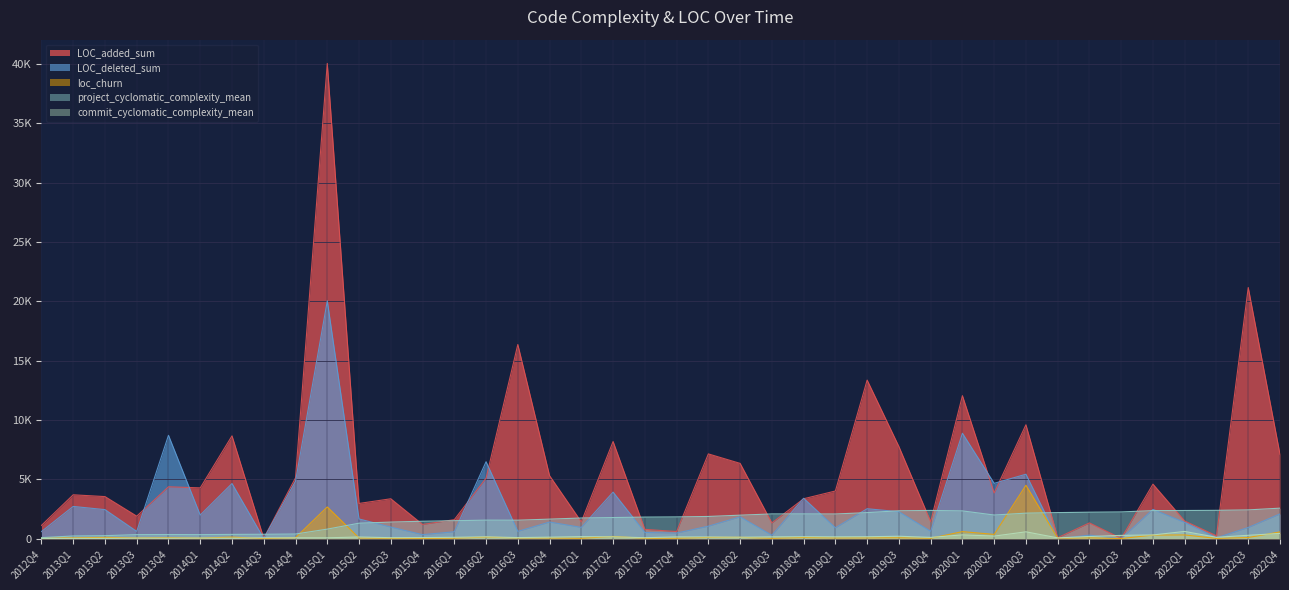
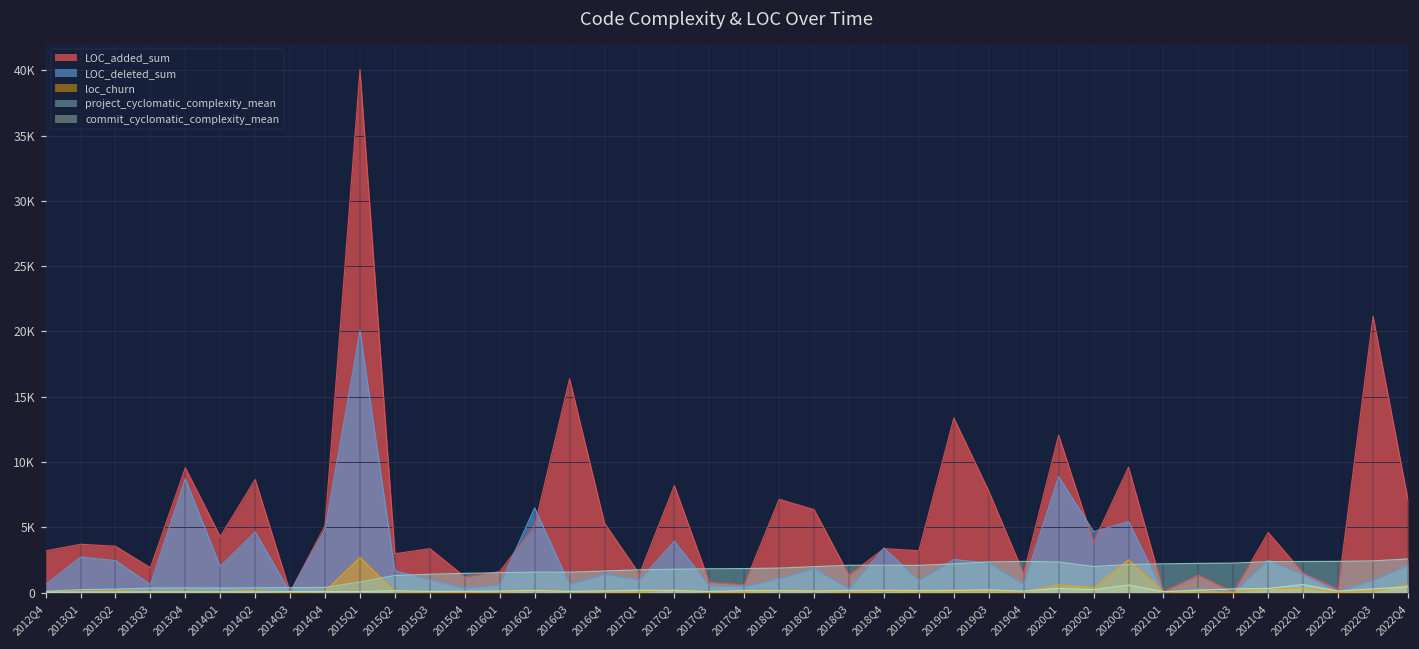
LOC_added_sum, 2012Q4: 1100 -> 3200
LOC_added_sum, 2013Q4: 4400 -> 9600
LOC_added_sum, 2019Q1: 4000 -> 3200
loc_churn, 2020Q3: 4500 -> 2500
